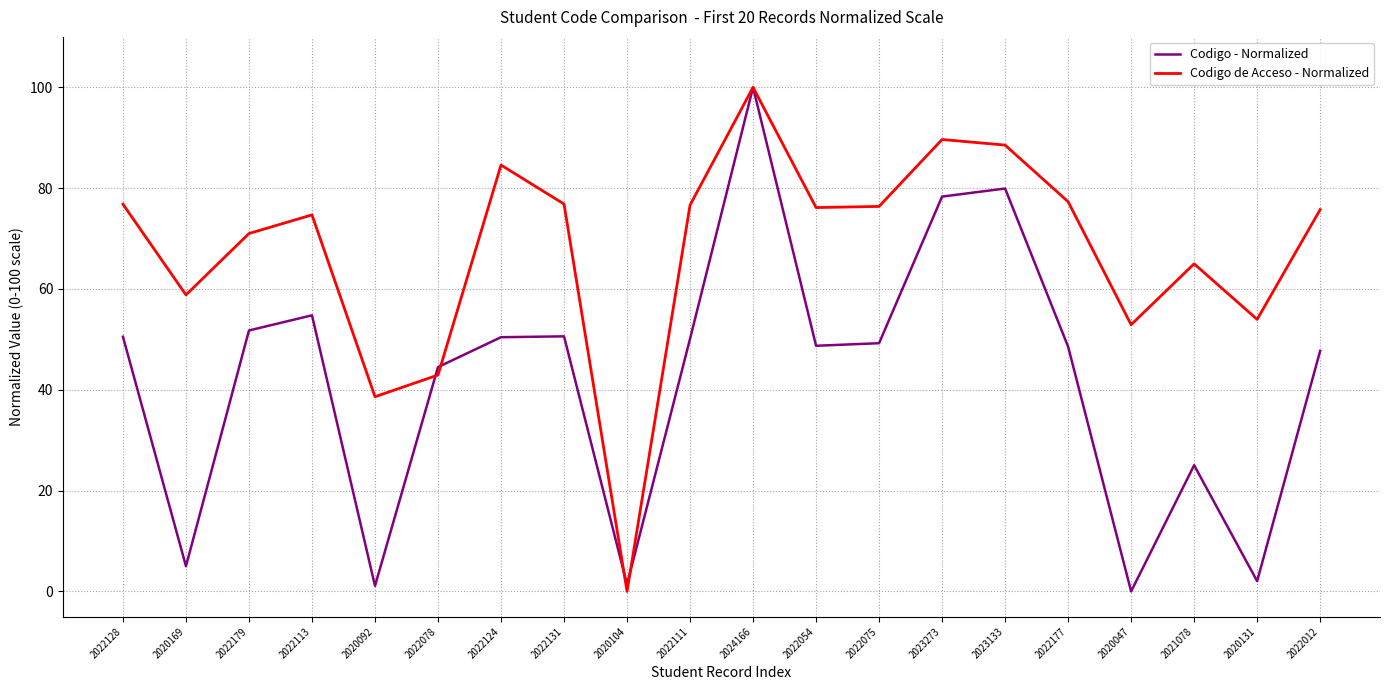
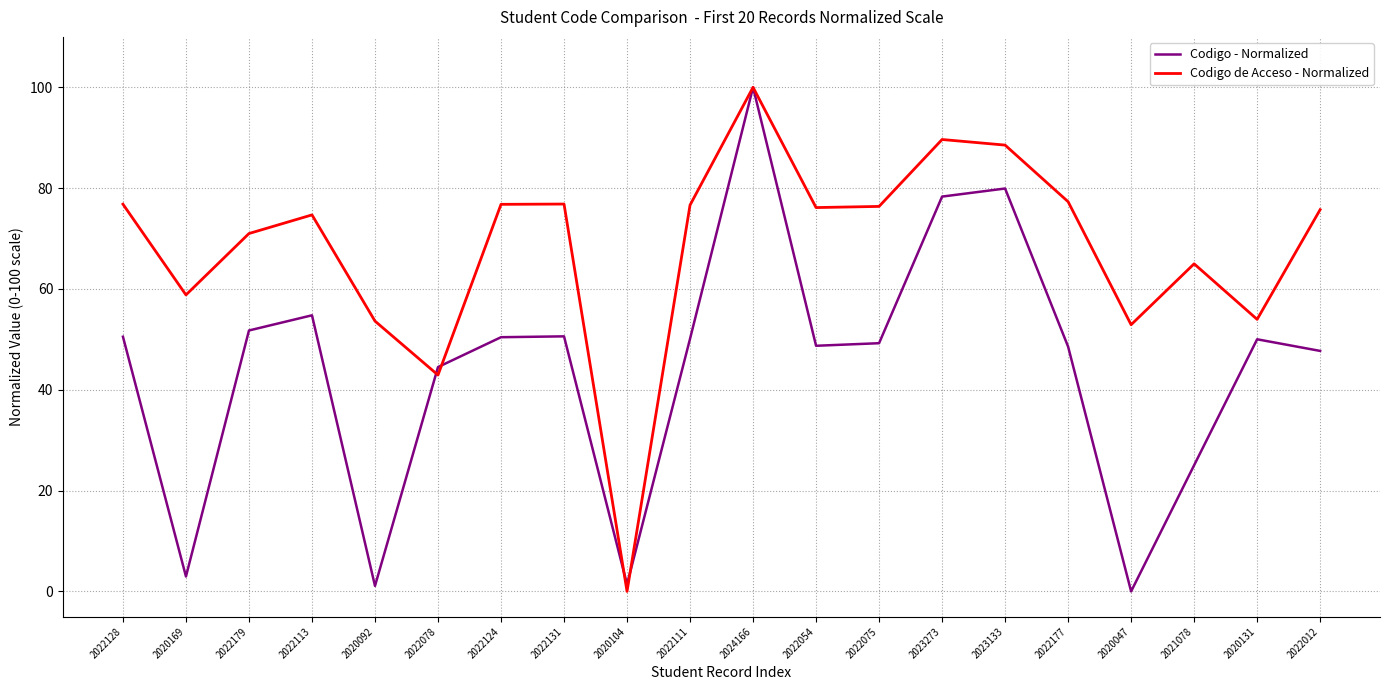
Codigo - Normalized, 2020169: 5 -> 3
Codigo de Acceso - Normalized, 2020092: 39 -> 54
Codigo de Acceso - Normalized, 2022124: 85 -> 77
Codigo - Normalized, 2020131: 2 -> 50
